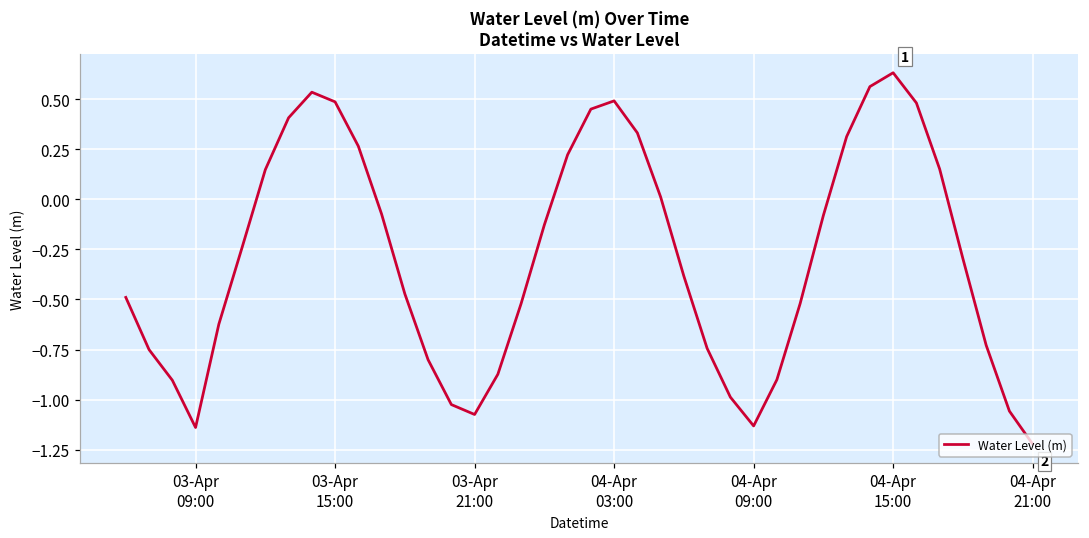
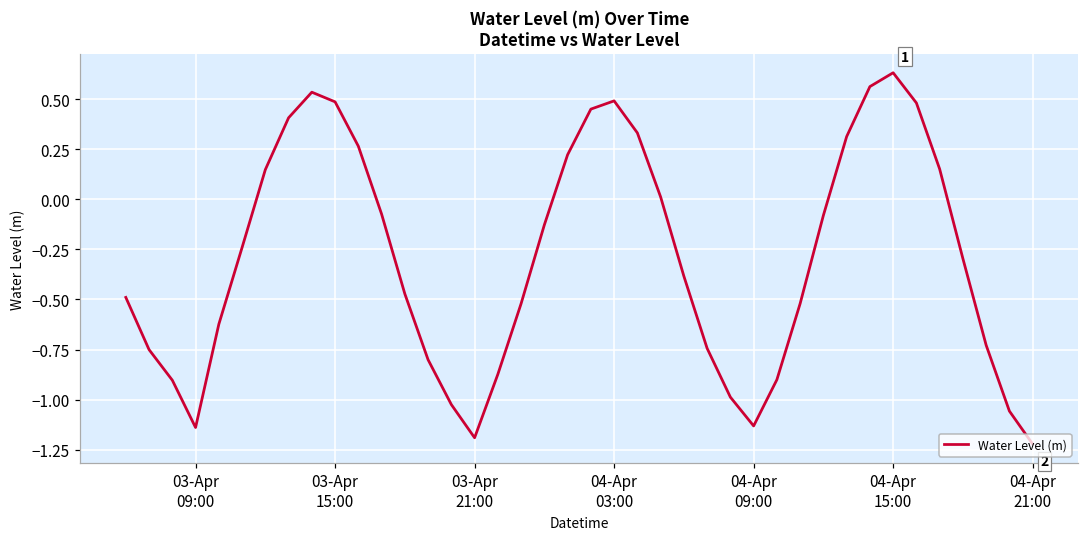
03-Apr 21:00: -1.07 -> -1.19
